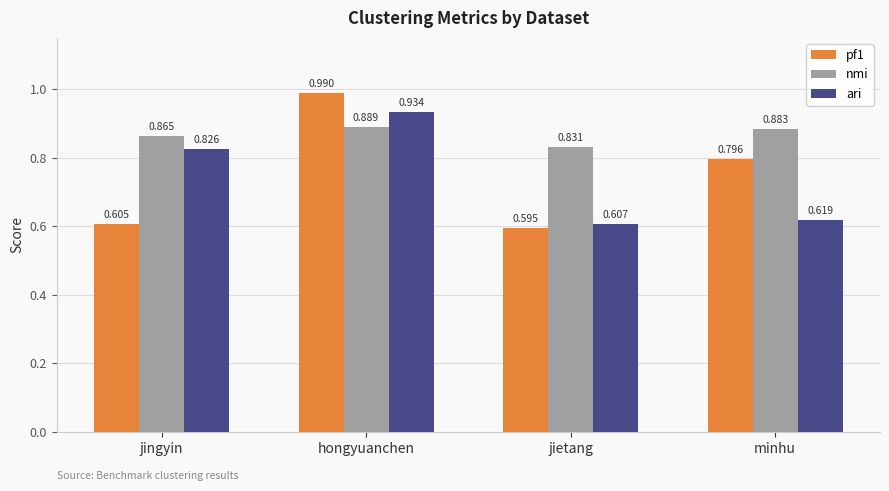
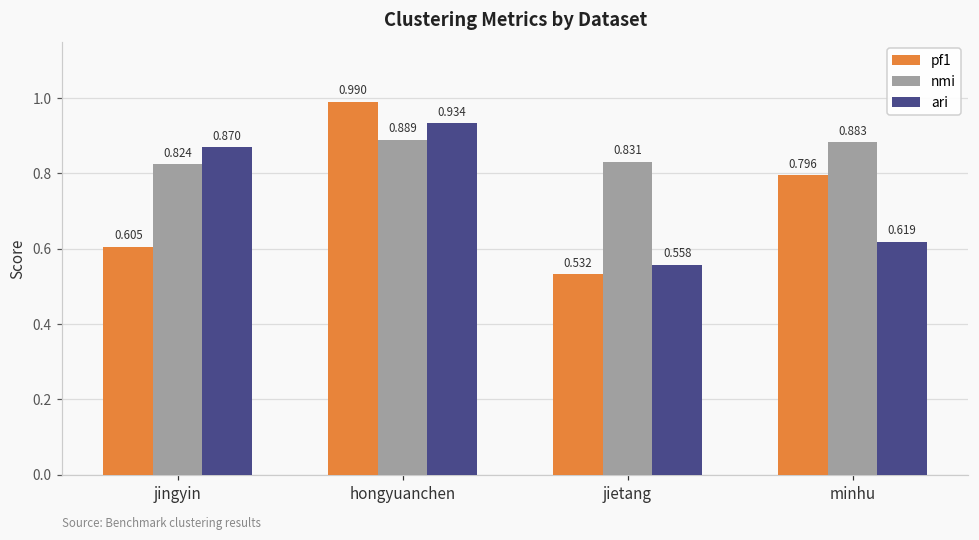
nmi, jingyin: 0.865 -> 0.824
ari, jingyin: 0.826 -> 0.870
pf1, jietang: 0.595 -> 0.532
ari, jietang: 0.607 -> 0.558
